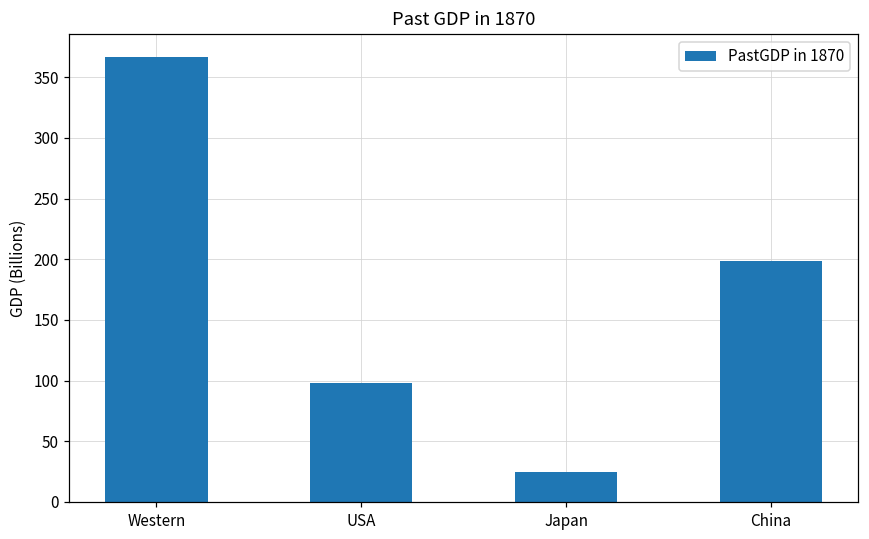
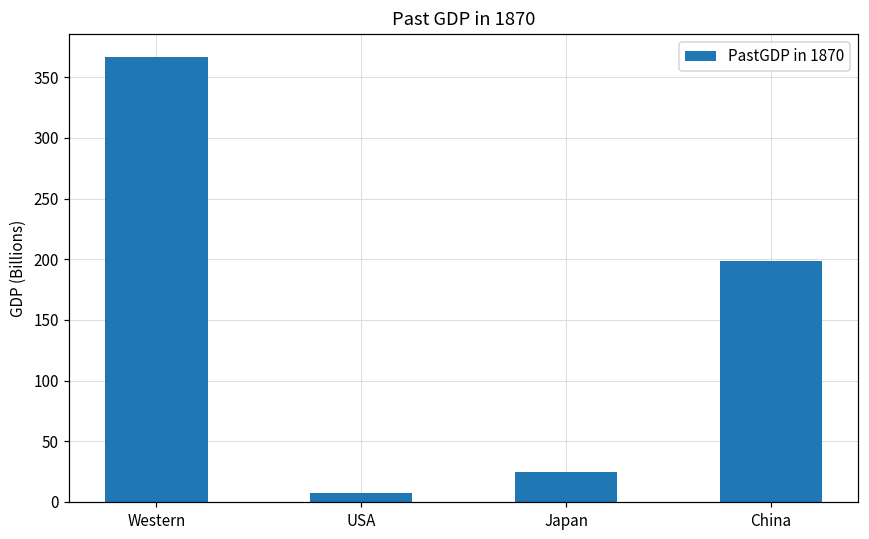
USA: 98 -> 7
